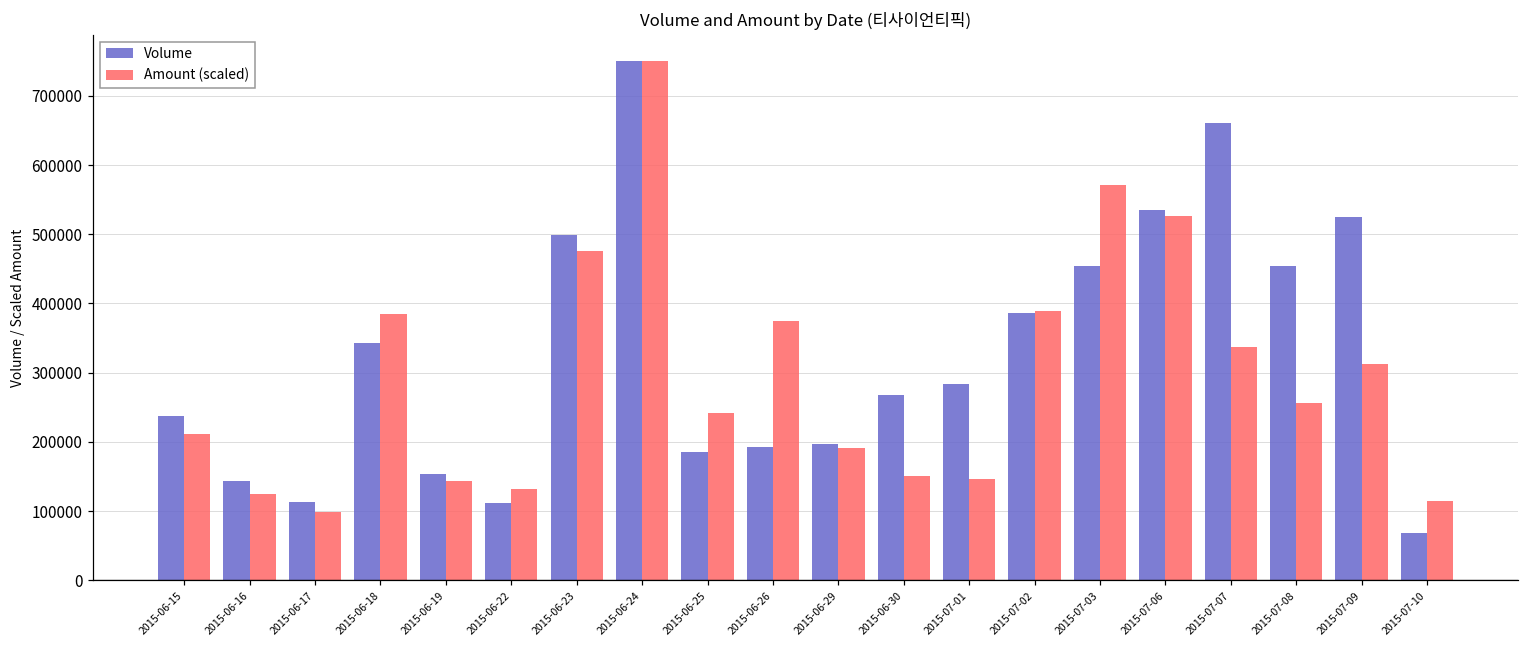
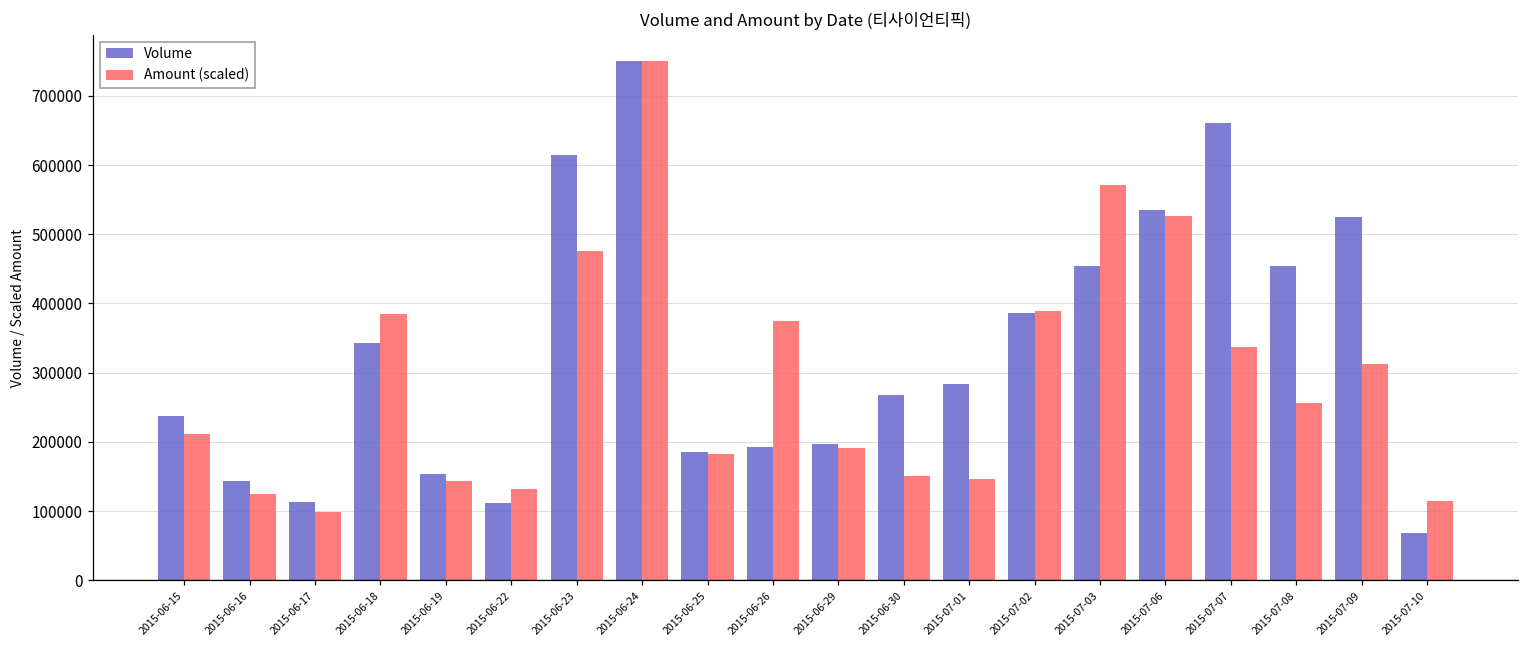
Volume, 2015-06-23: 500000 -> 610000
Amount (scaled), 2015-06-25: 240000 -> 180000
